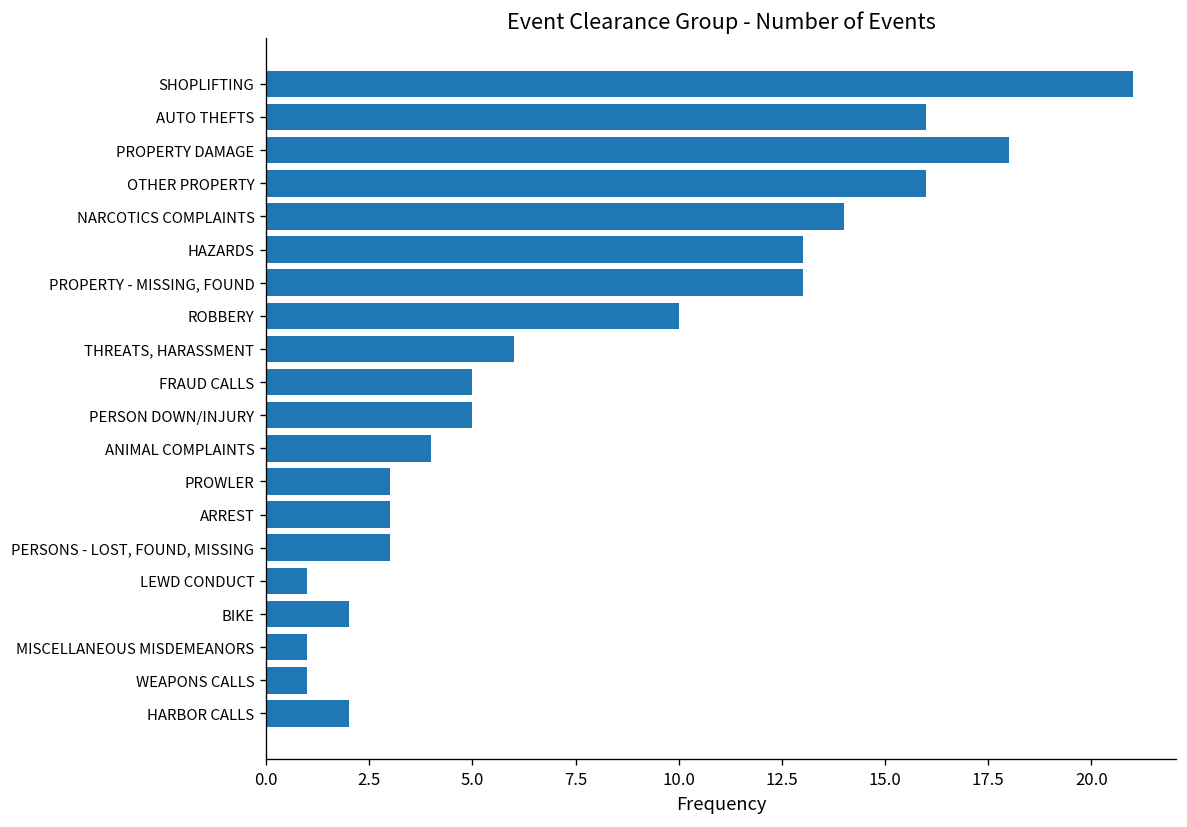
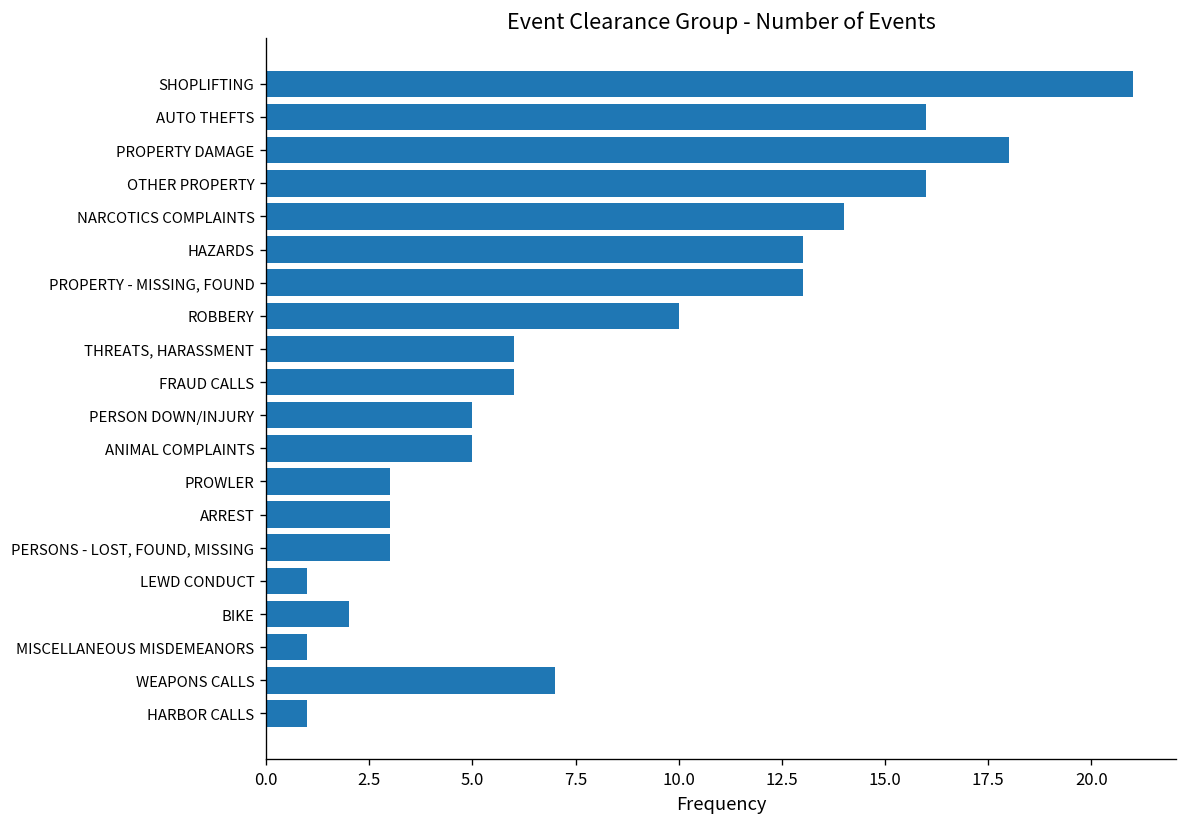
FRAUD CALLS: 5 -> 6
ANIMAL COMPLAINTS: 4 -> 5
WEAPONS CALLS: 1 -> 7
HARBOR CALLS: 2 -> 1
